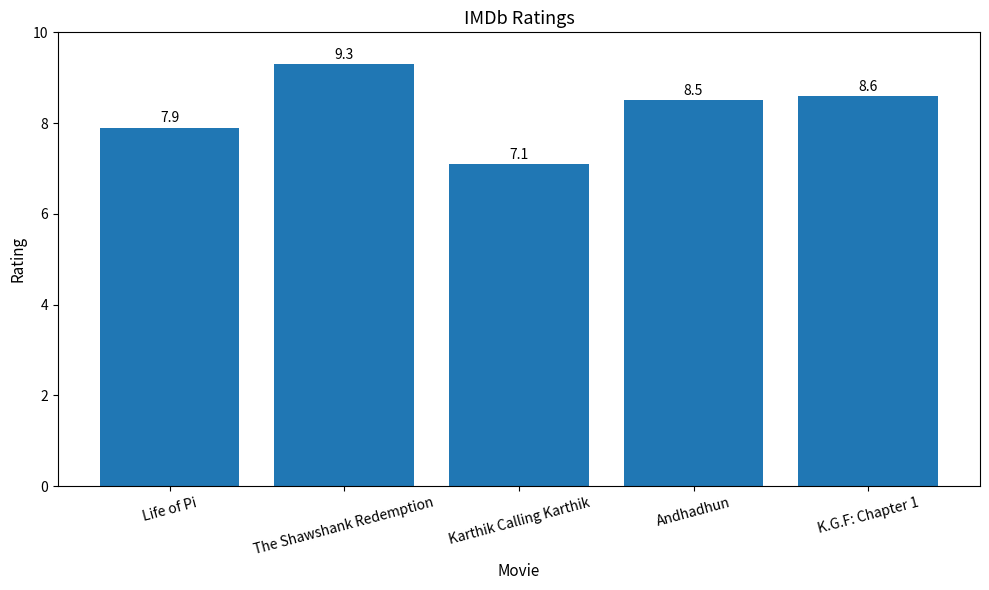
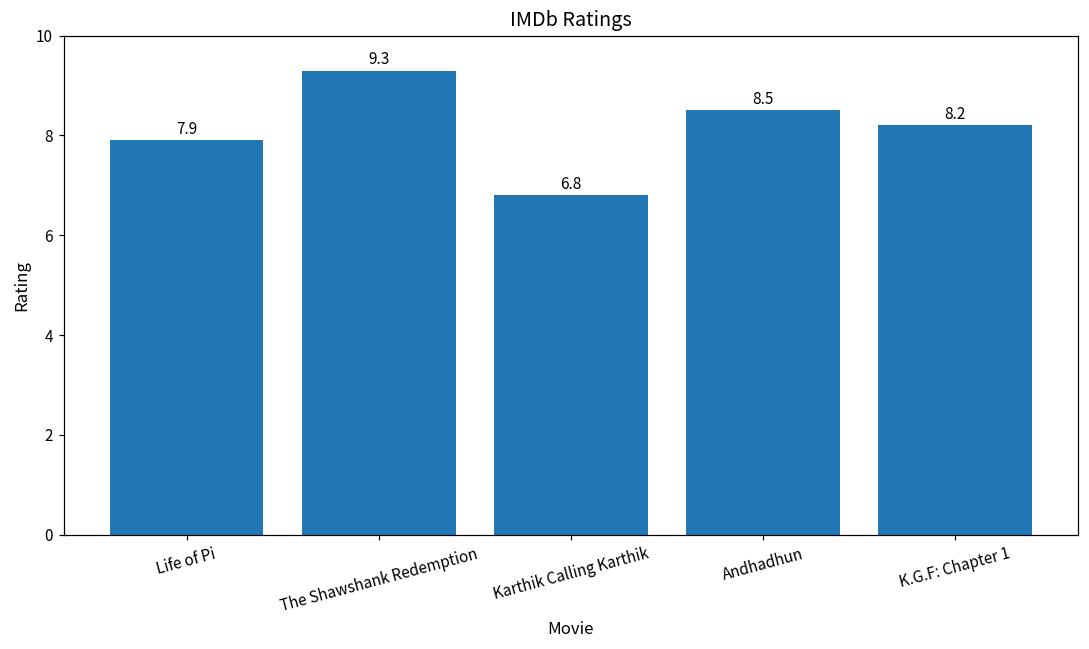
Karthik Calling Karthik: 7.1 -> 6.8
K.G.F: Chapter 1: 8.6 -> 8.2
